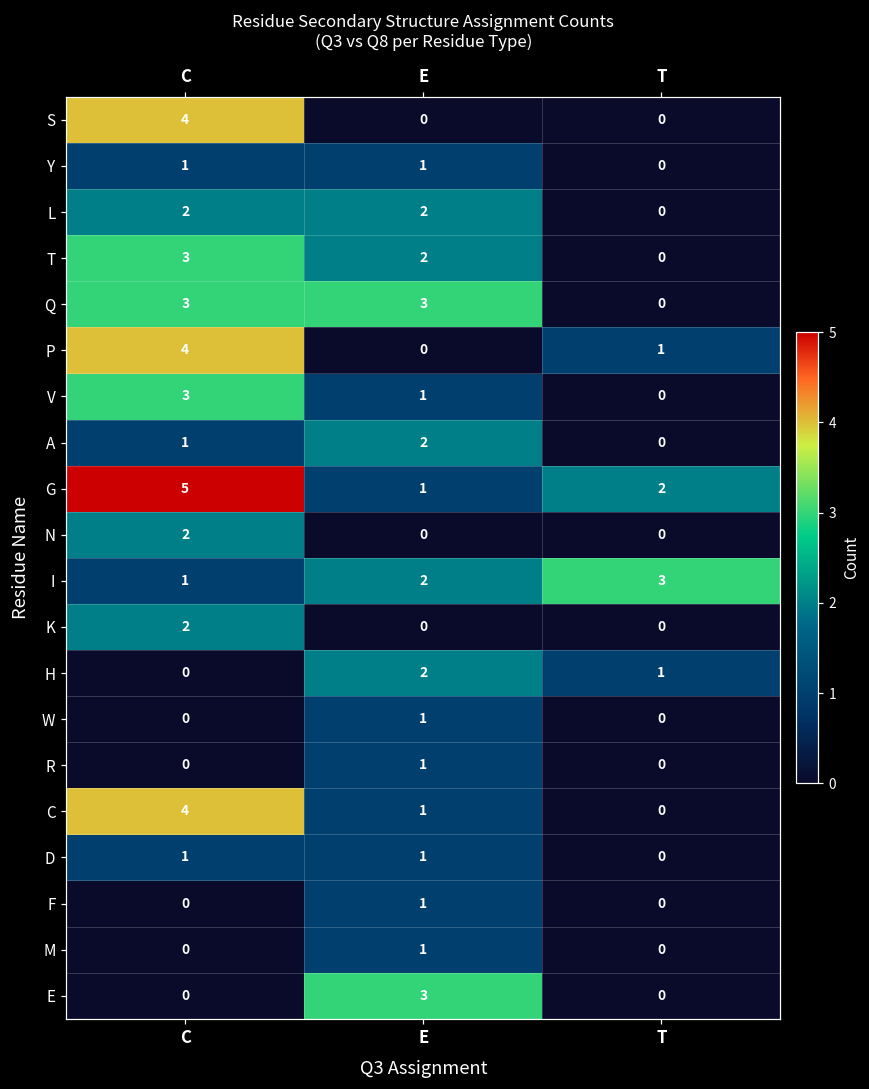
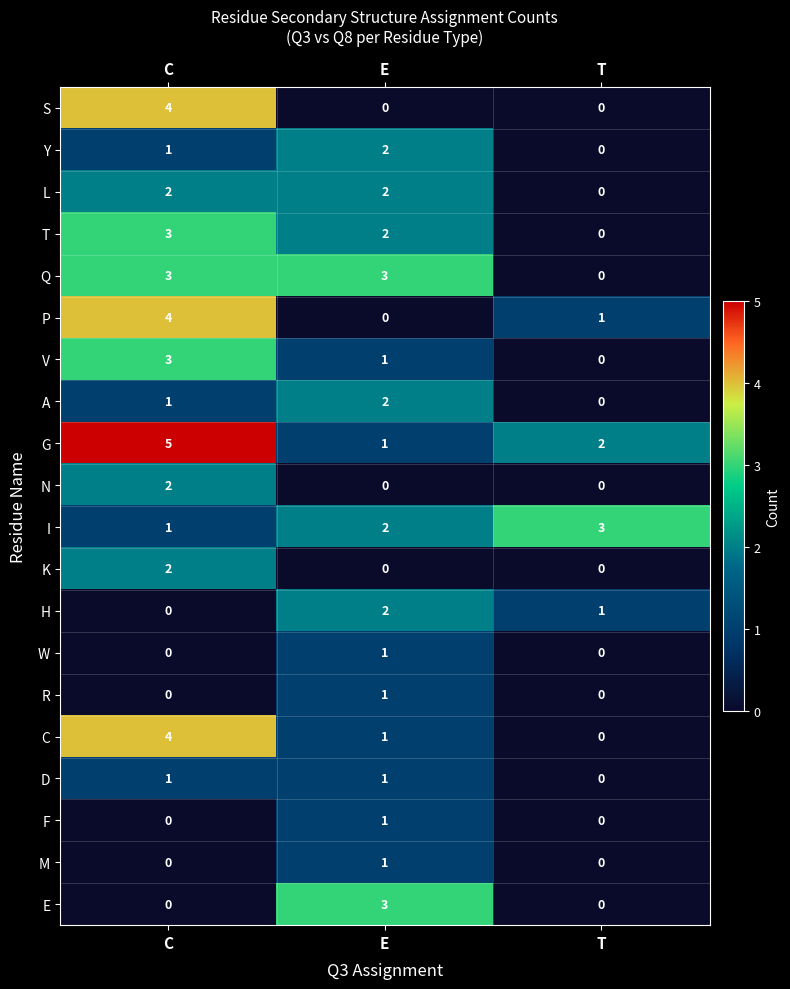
Y, E: 1 -> 2
